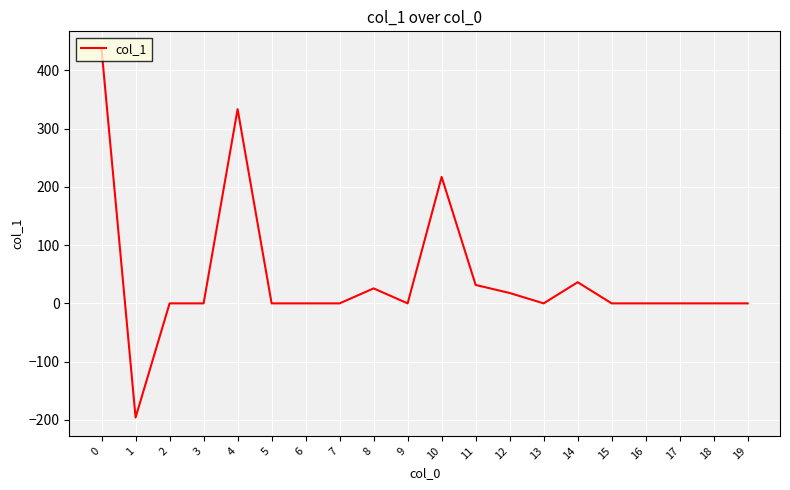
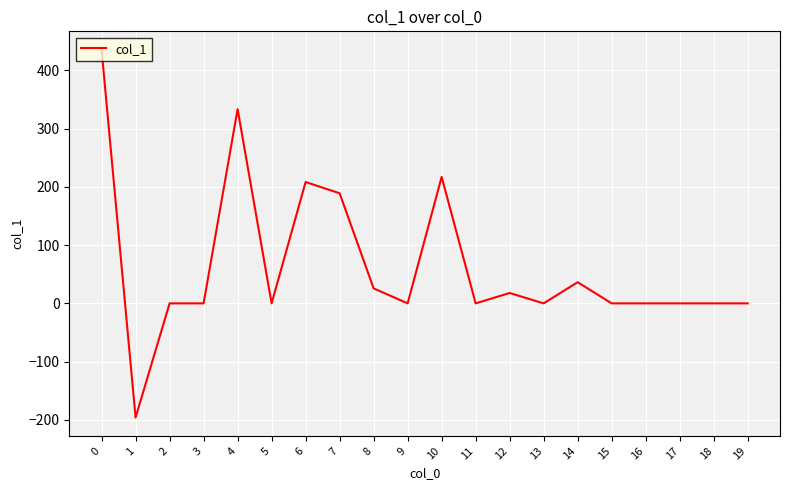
6: 0 -> 210
7: 0 -> 190
11: 30 -> 0
